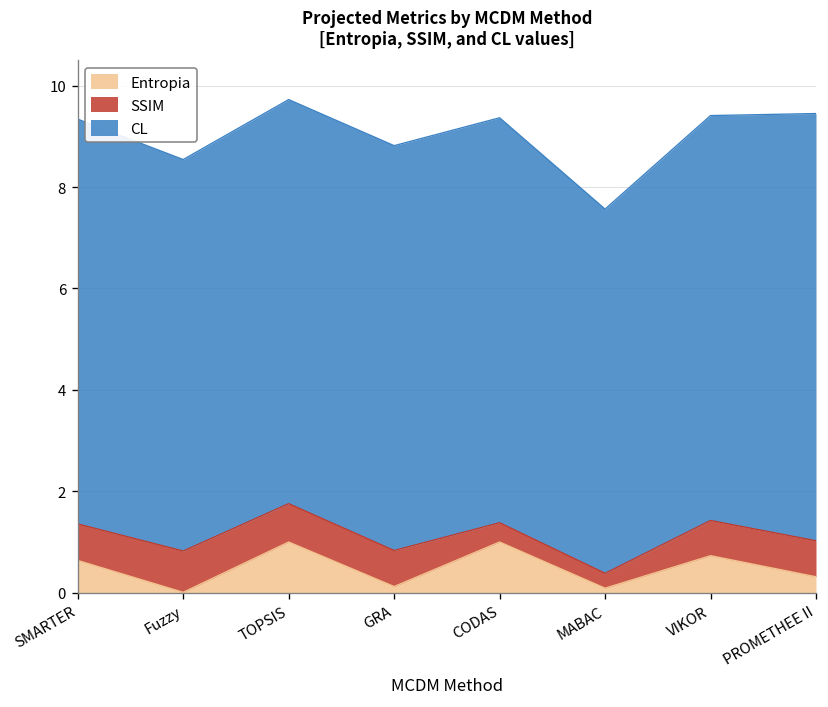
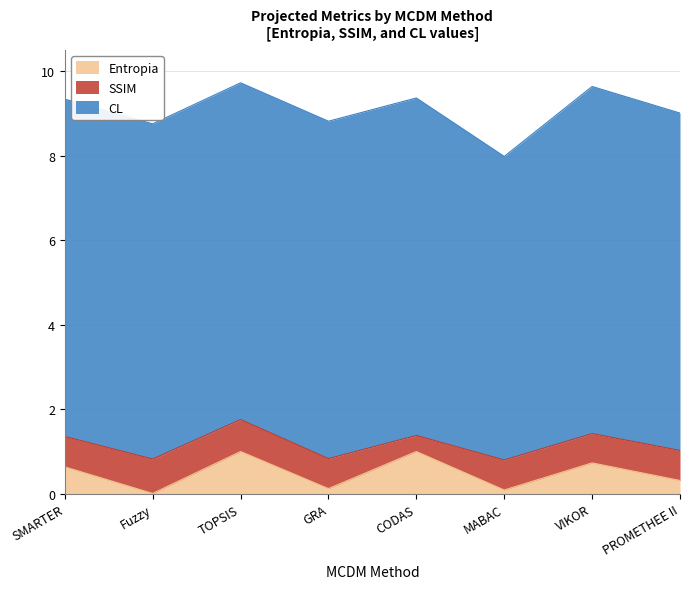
CL, Fuzzy: 7.7 -> 7.9
SSIM, MABAC: 0.3 -> 0.7
CL, VIKOR: 8.0 -> 8.2
CL, PROMETHEE II: 8.4 -> 8.0
